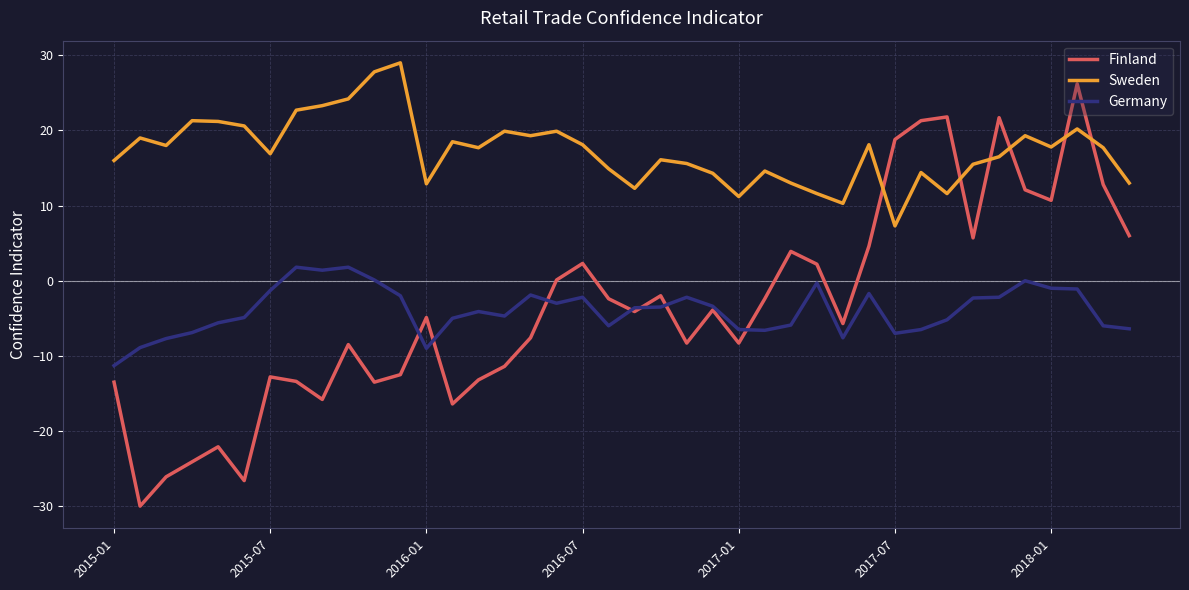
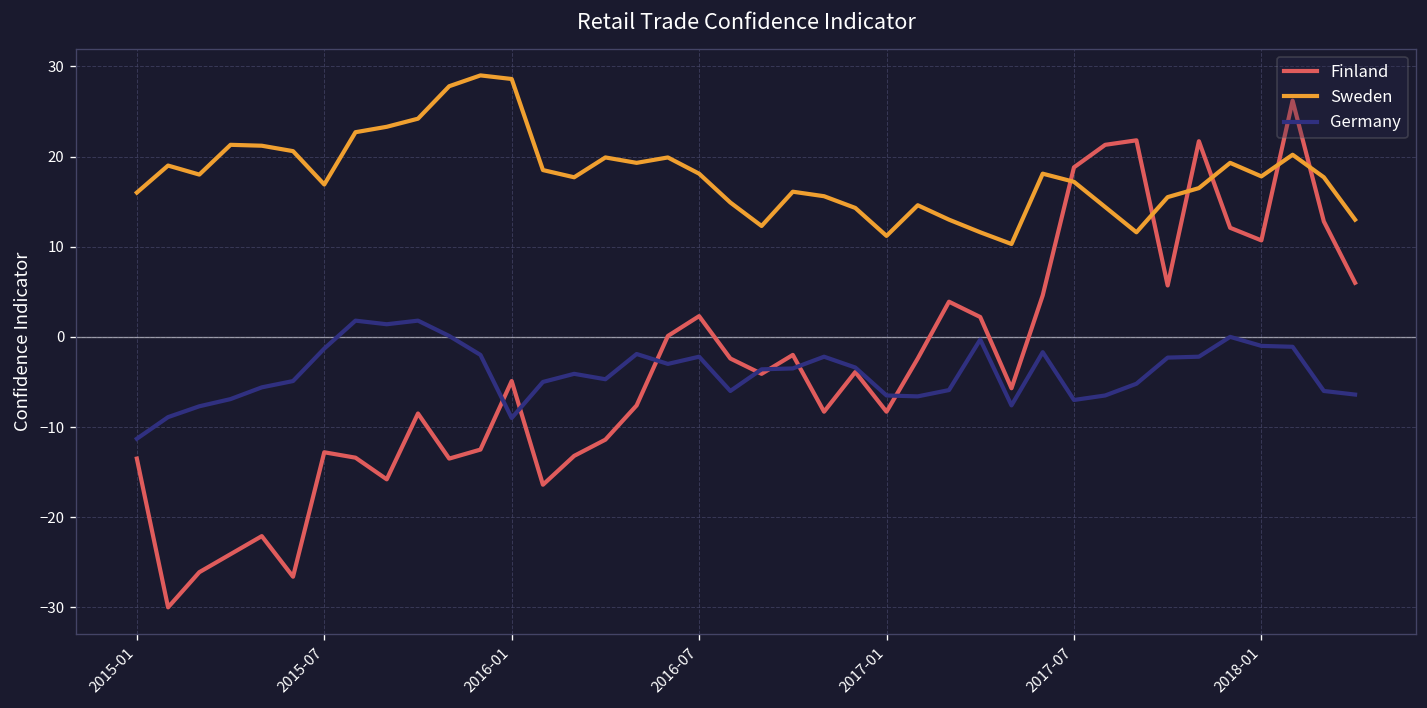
Sweden, 2016-01: 13 -> 29
Sweden, 2017-07: 7 -> 17
